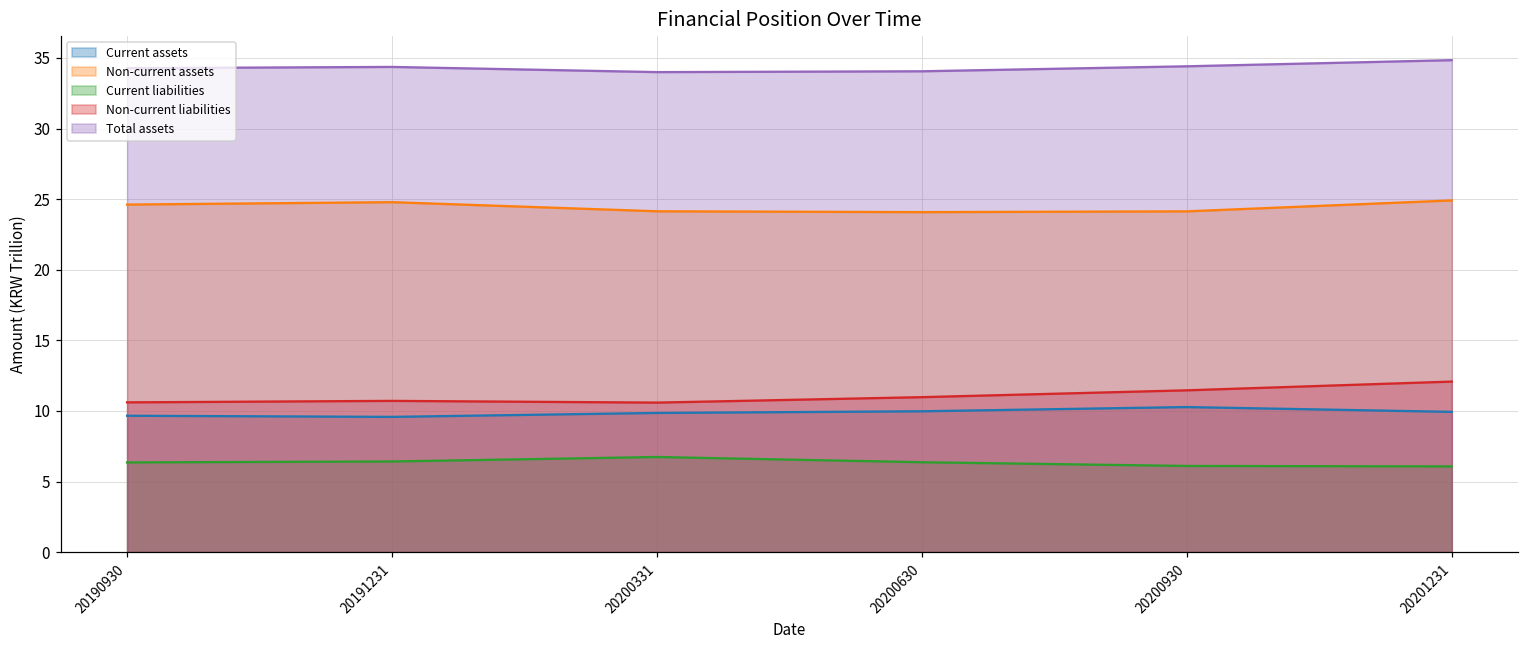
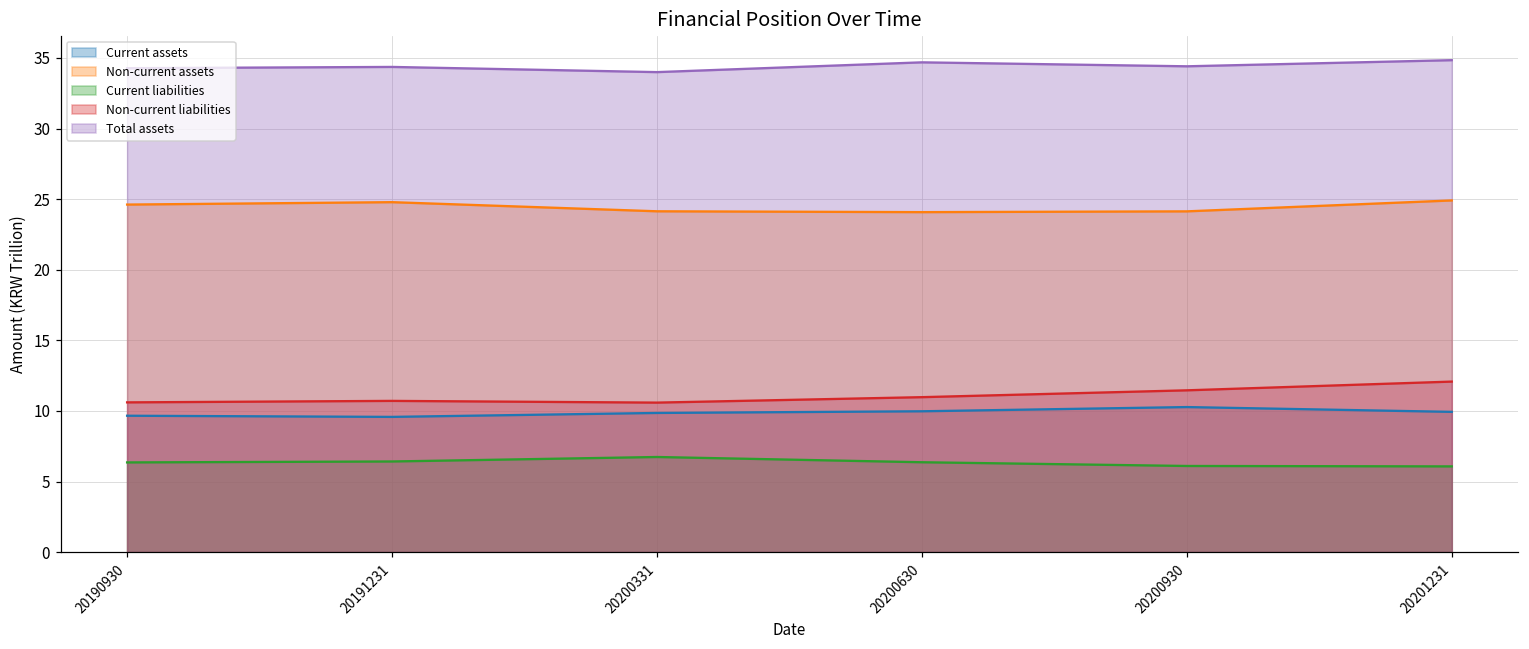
Total assets, 20200630: 34.1 -> 34.7
